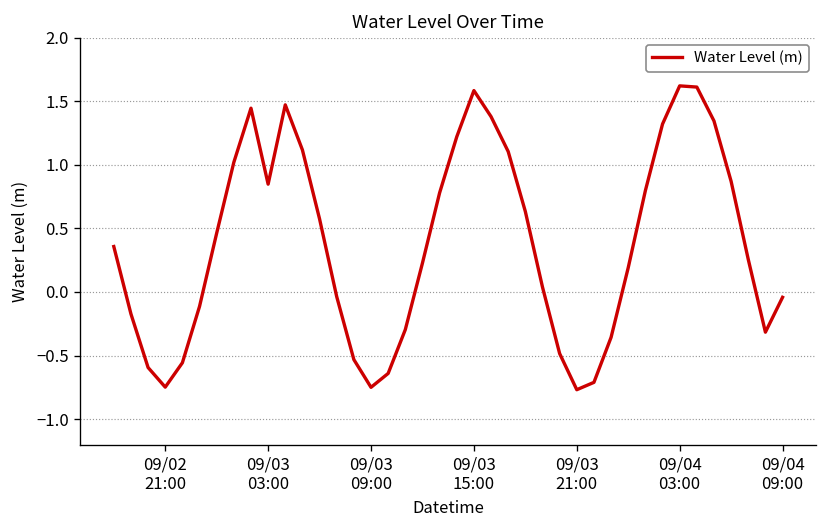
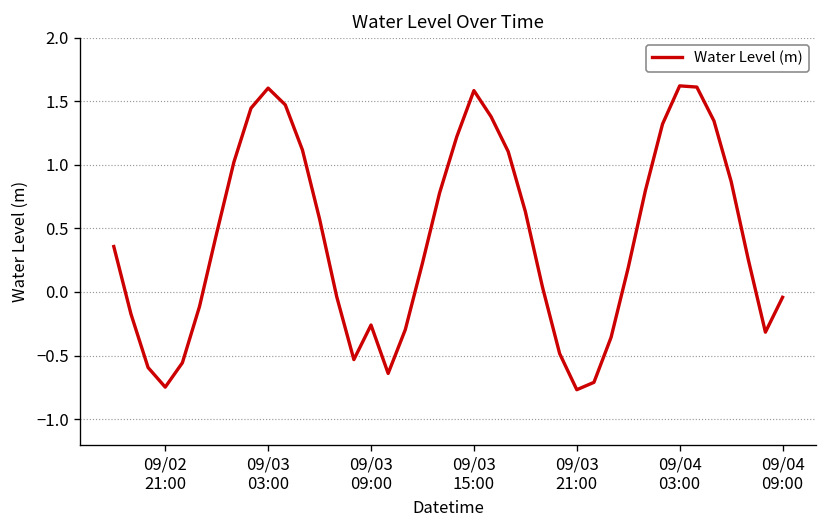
09/03 03:00: 0.85 -> 1.60
09/03 09:00: -0.75 -> -0.26
